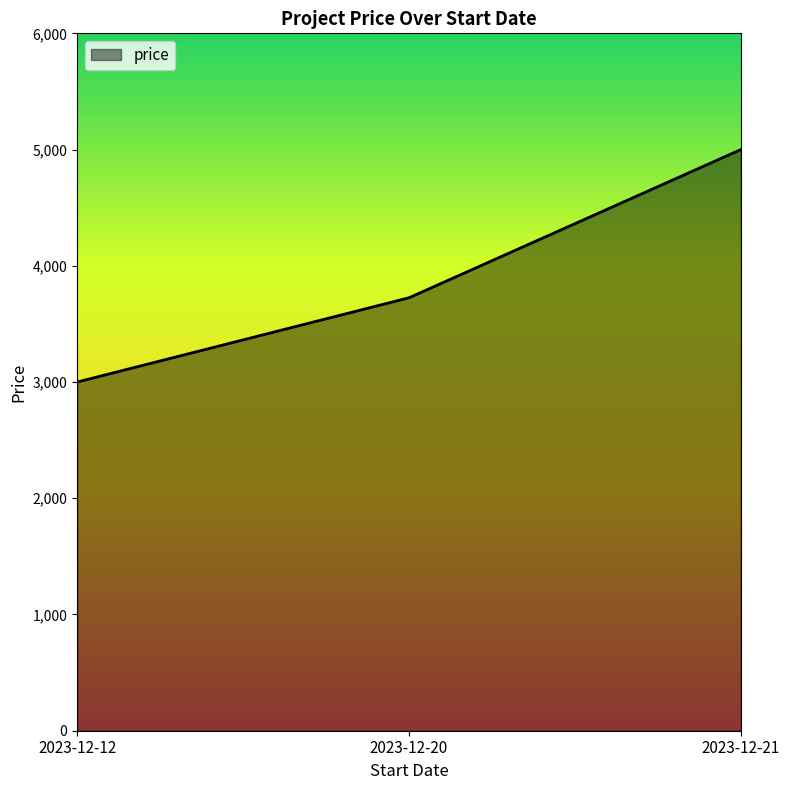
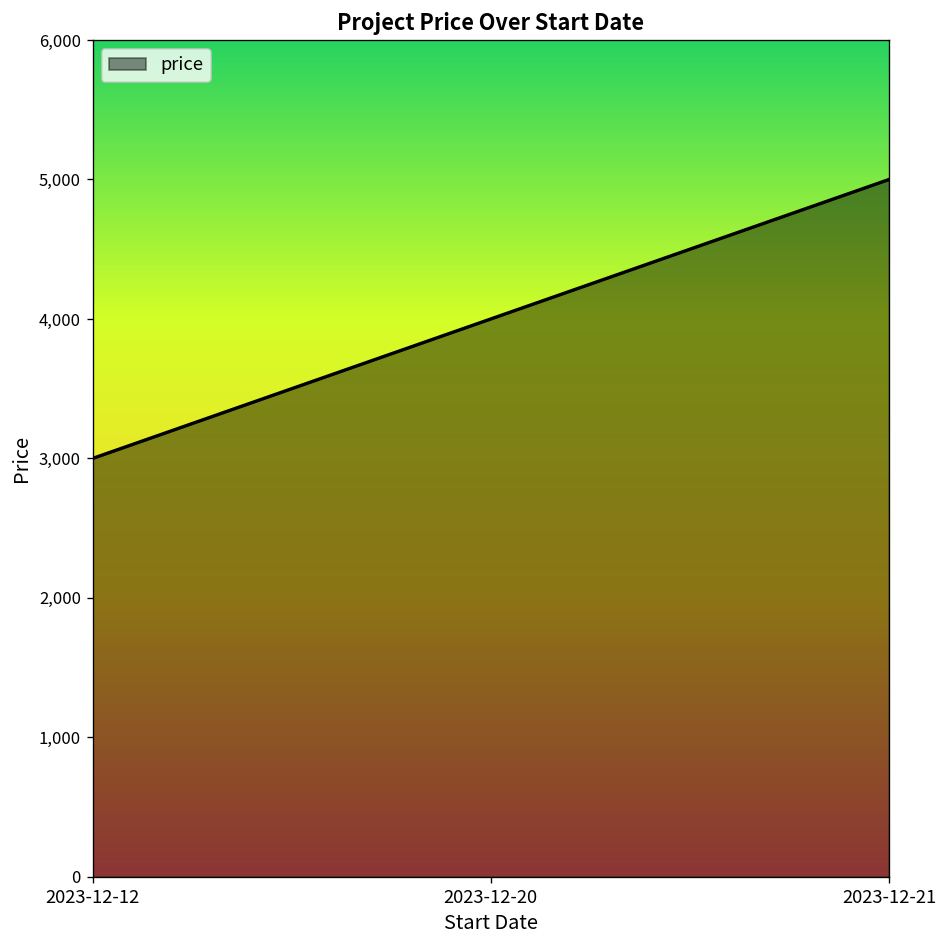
2023-12-20: 3,730 -> 4,000
